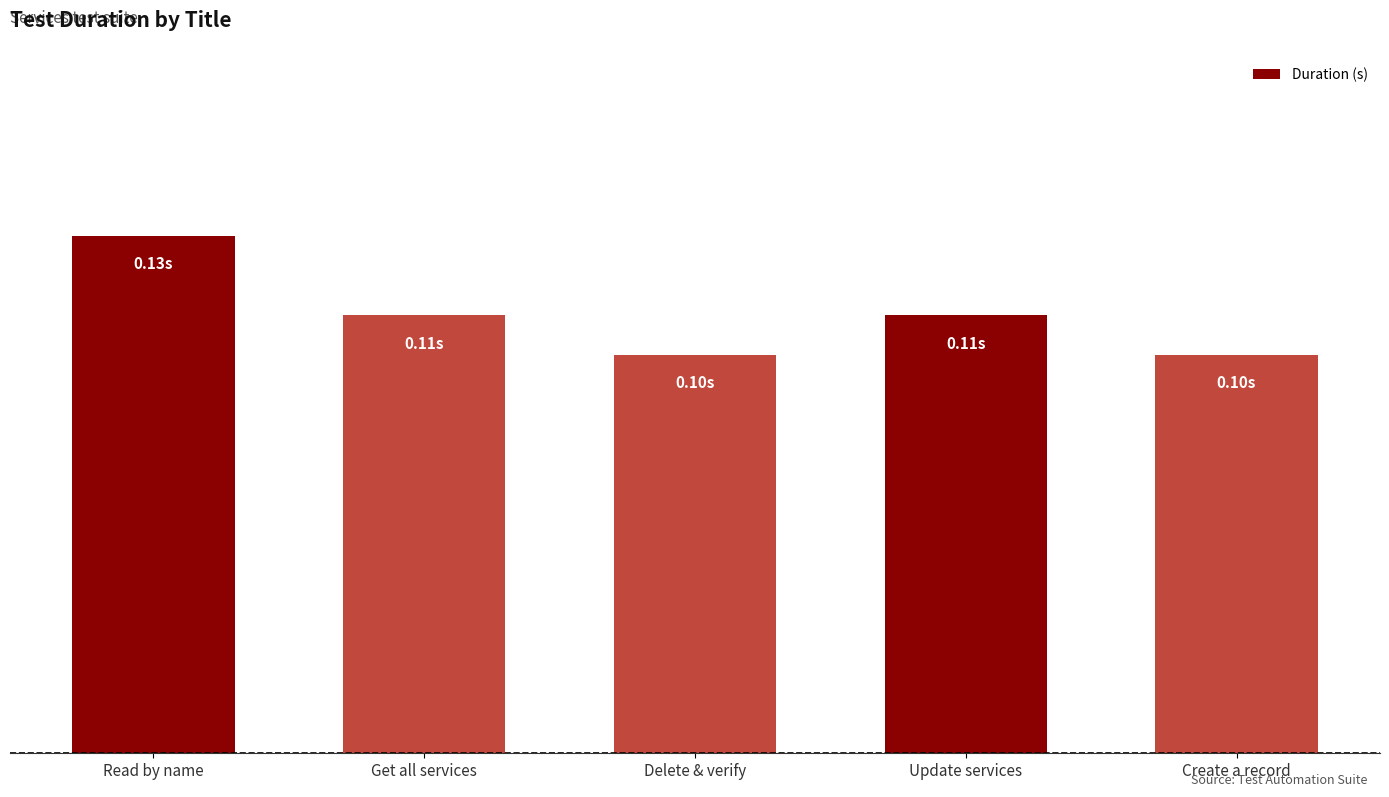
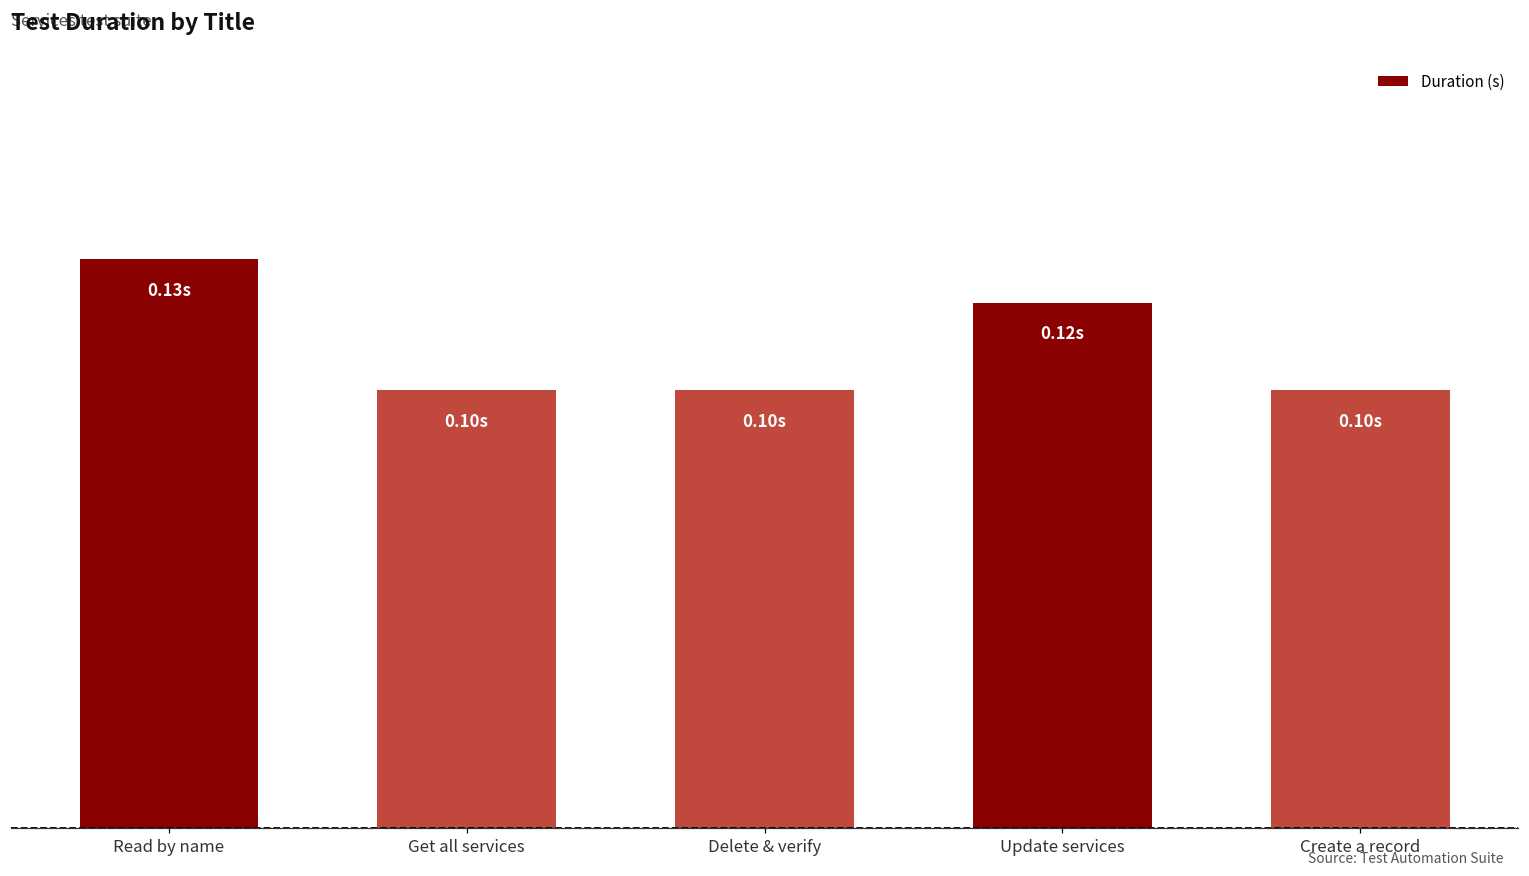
Get all services: 0.11s -> 0.10s
Update services: 0.11s -> 0.12s
